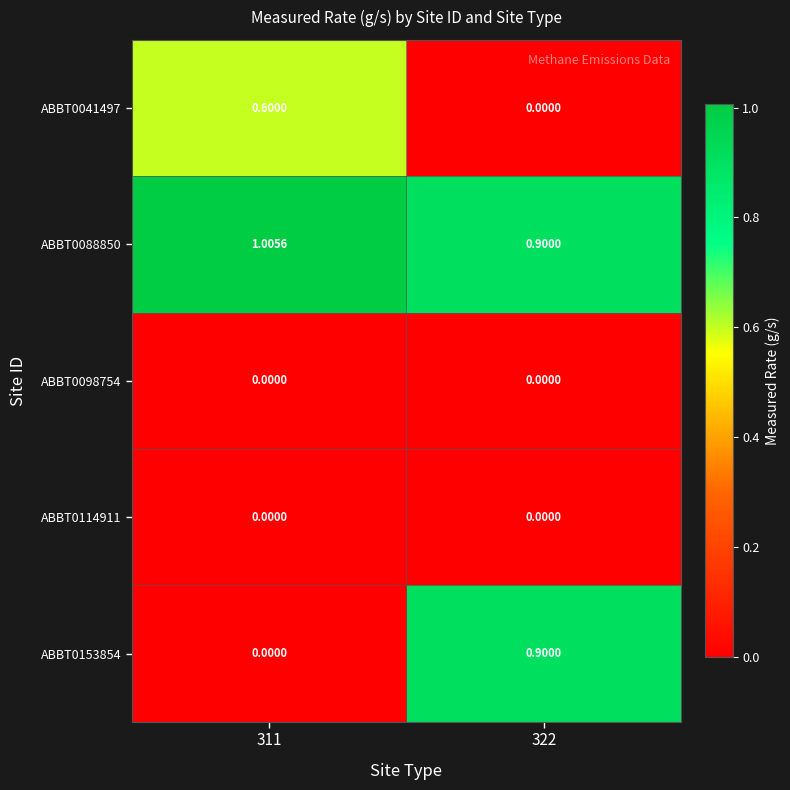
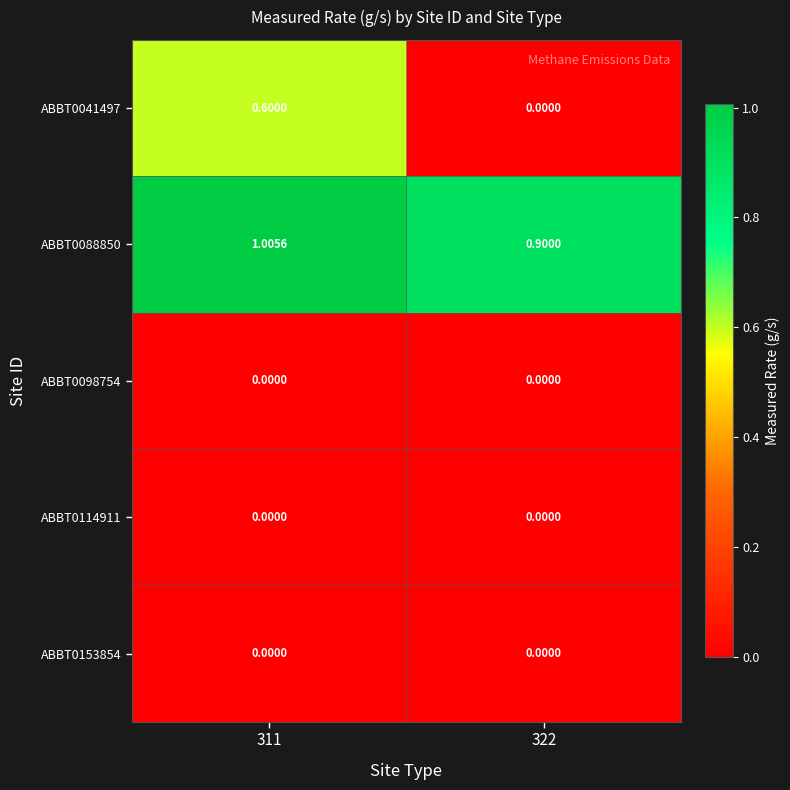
ABBT0153854, 322: 0.9000 -> 0.0000
